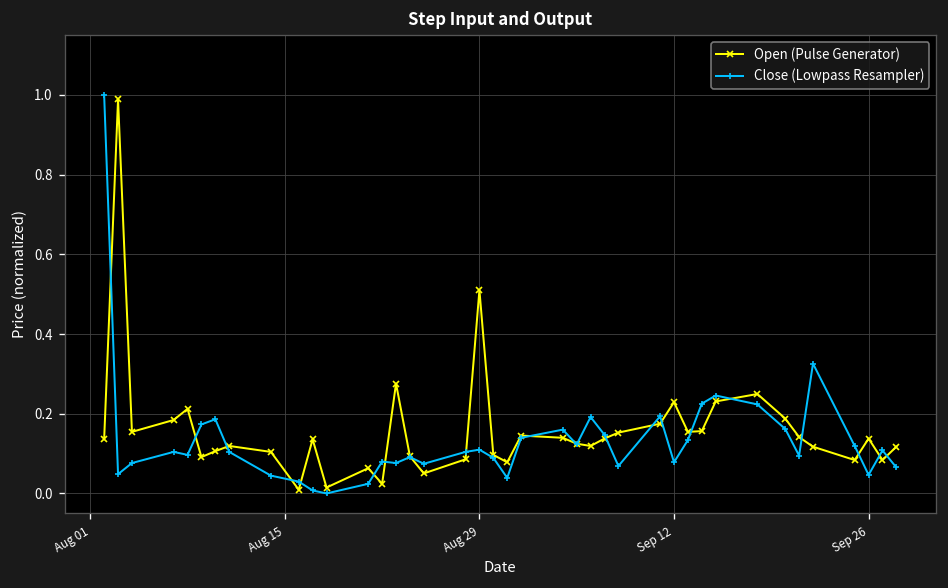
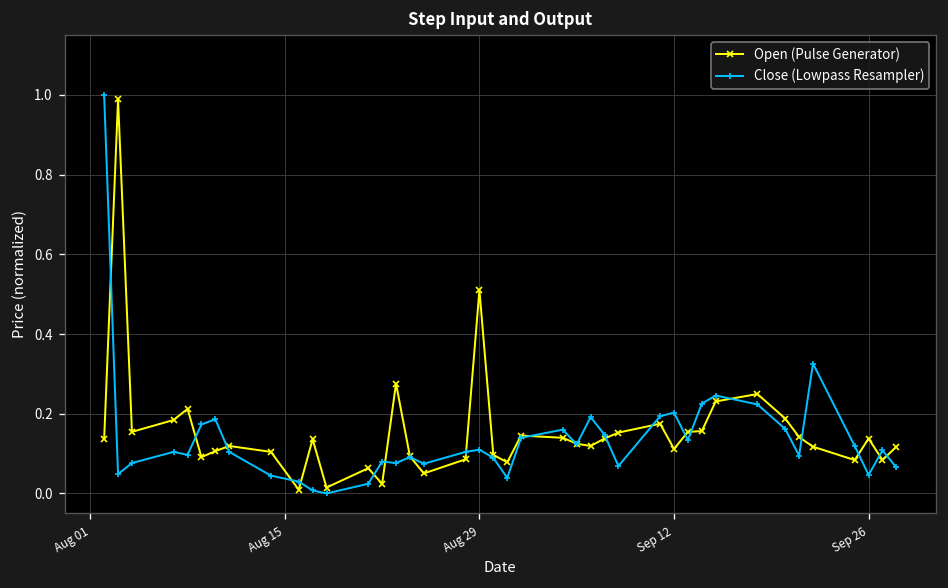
Open (Pulse Generator), Sep 12: 0.23 -> 0.11
Close (Lowpass Resampler), Sep 12: 0.08 -> 0.20
